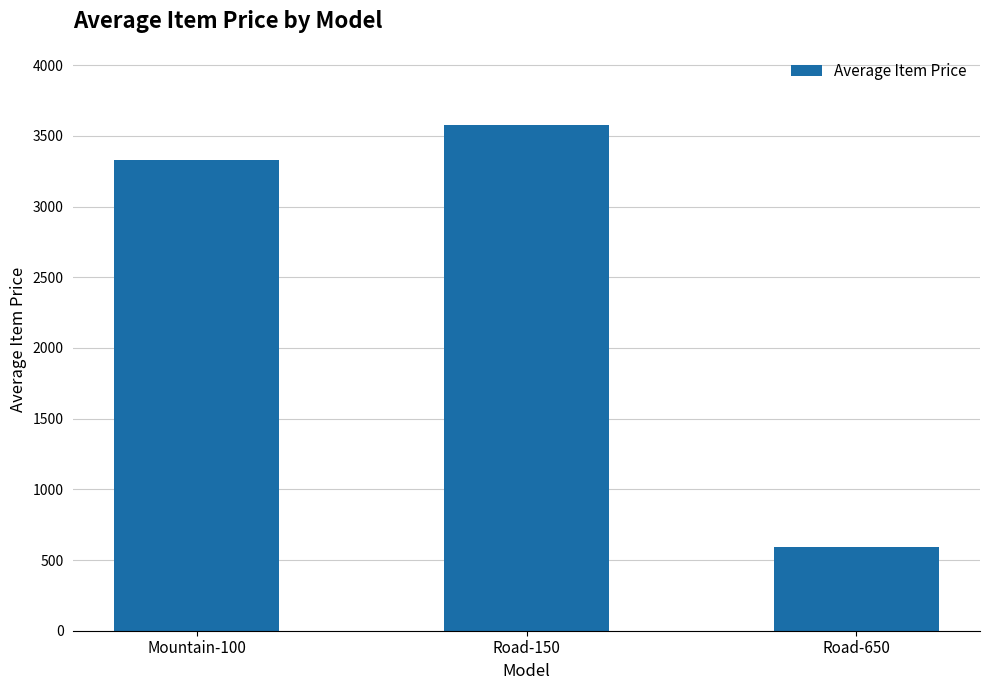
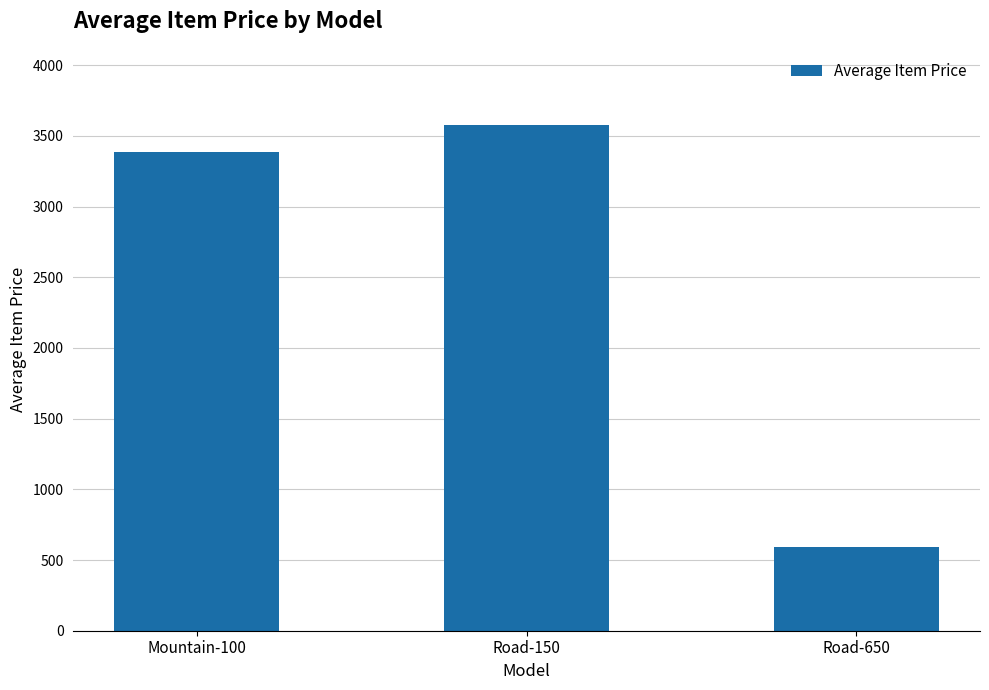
Mountain-100: 3330 -> 3390
